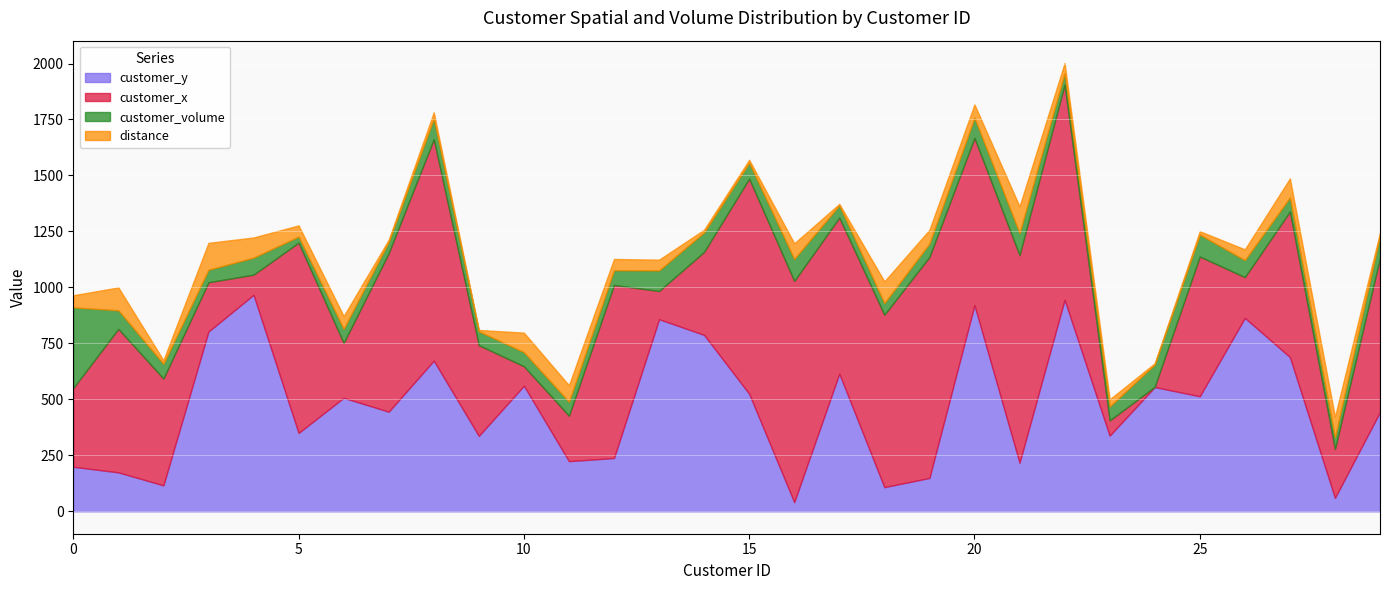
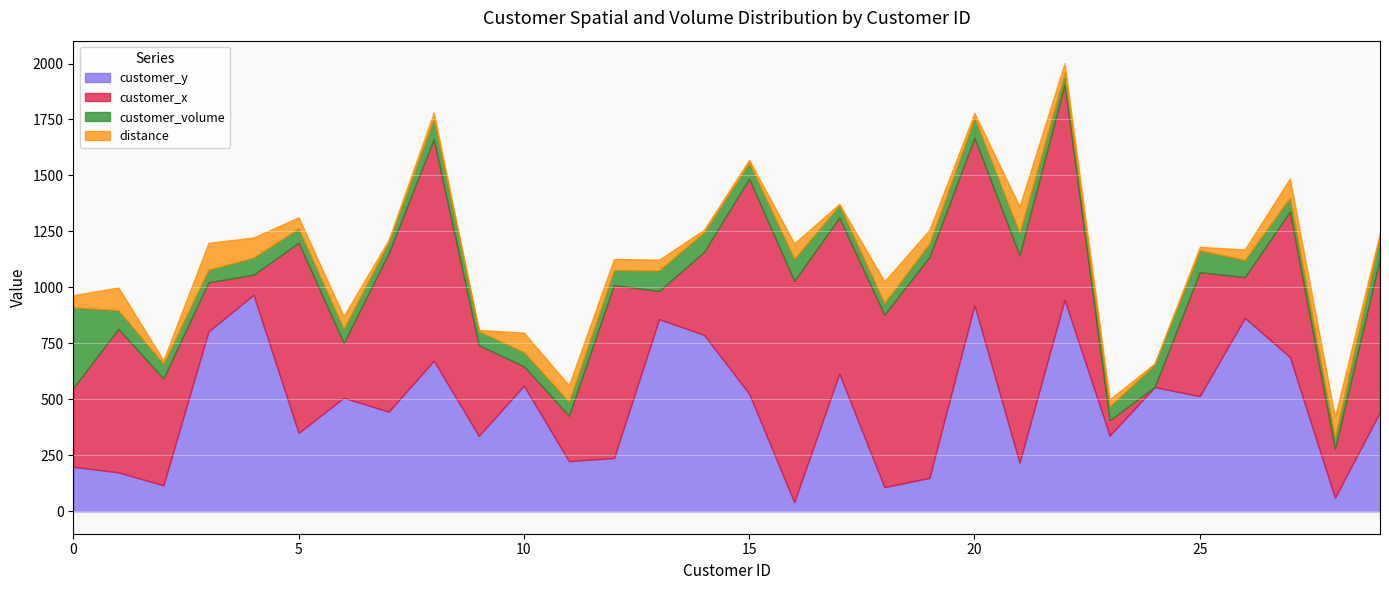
customer_volume, 5: 30 -> 60
distance, 20: 60 -> 20
customer_x, 25: 620 -> 550
